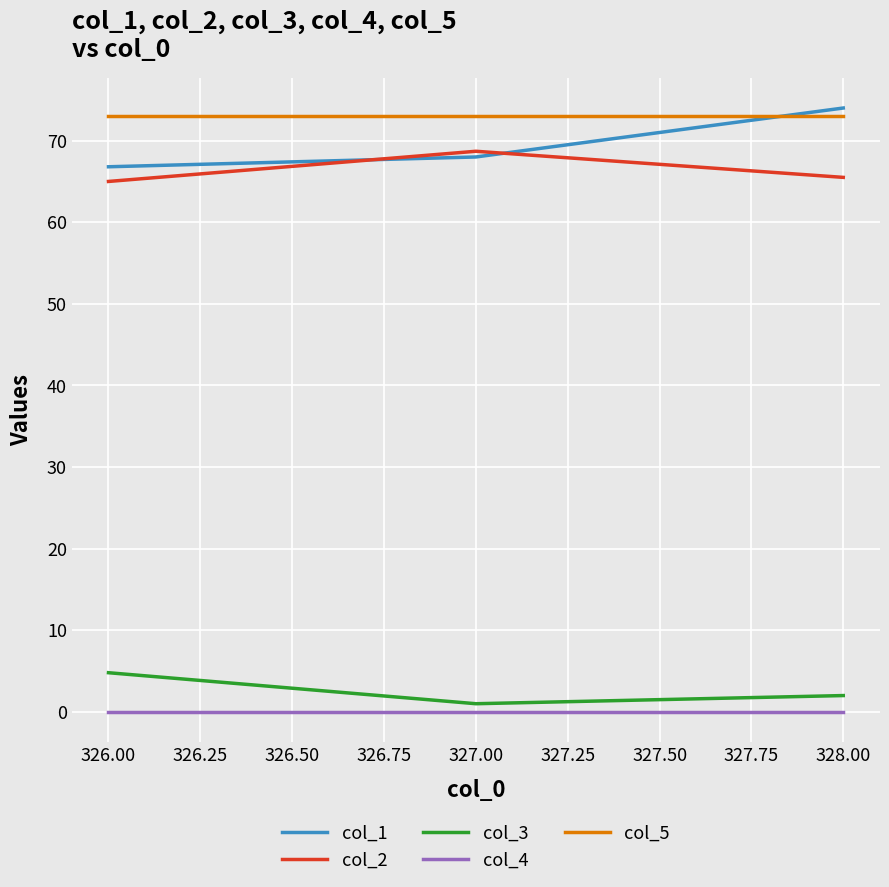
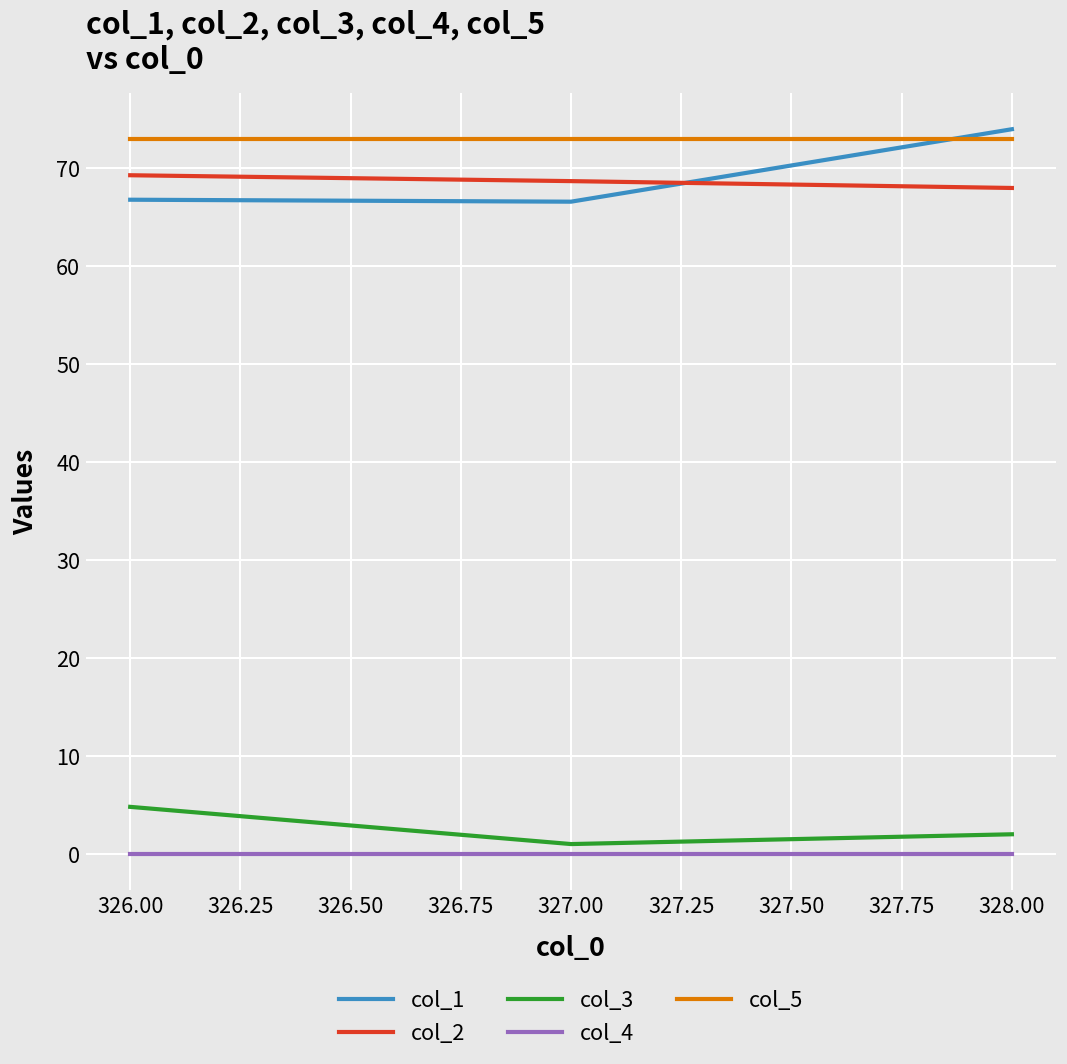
col_2, 326.00: 65 -> 69
col_1, 327.00: 68 -> 67
col_2, 328.00: 66 -> 68
